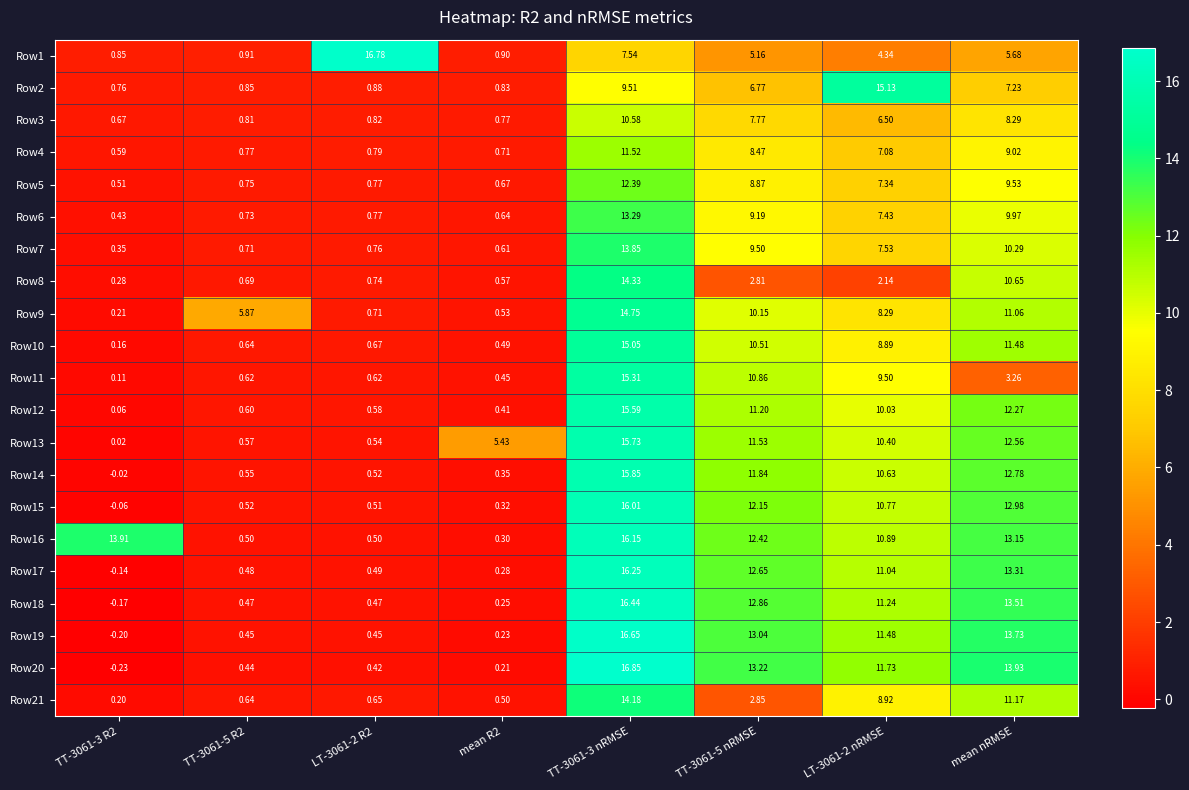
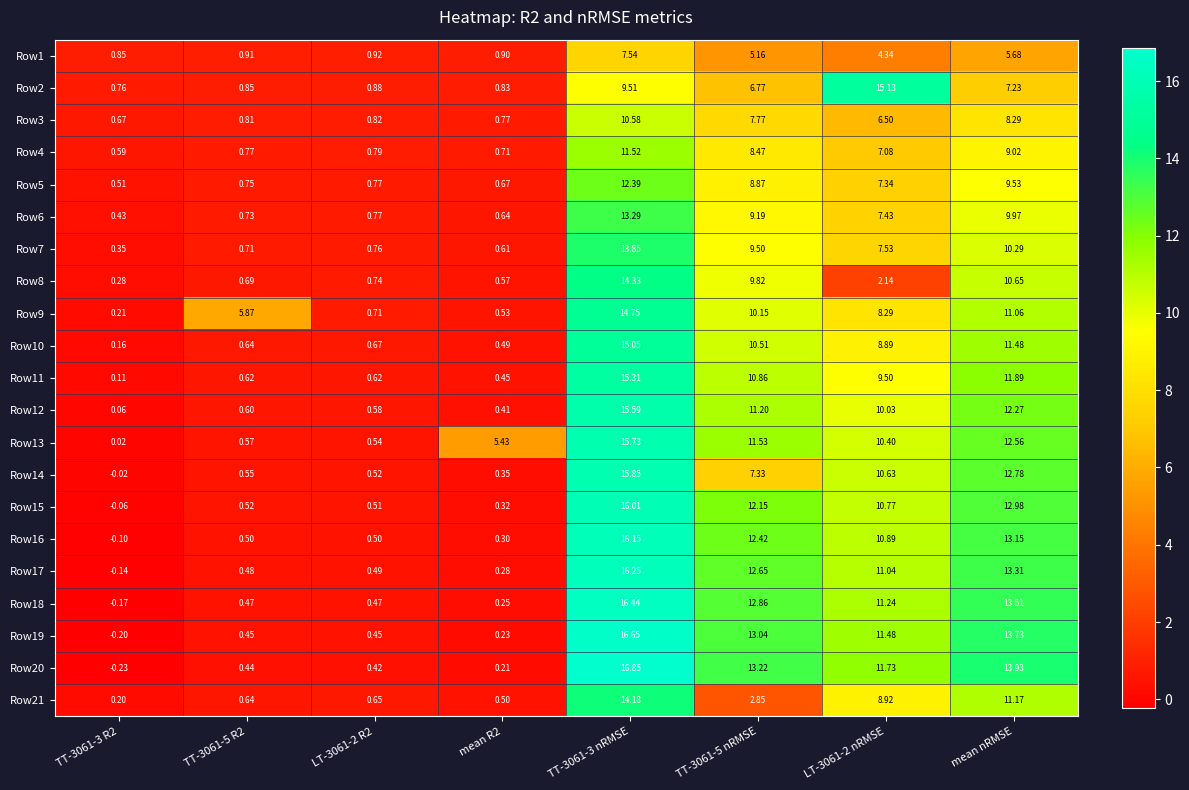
Row1, LT-3061-2 R2: 16.78 -> 0.92
Row8, TT-3061-5 nRMSE: 2.81 -> 9.82
Row11, mean nRMSE: 3.26 -> 11.89
Row14, TT-3061-5 nRMSE: 11.84 -> 7.33
Row16, TT-3061-3 R2: 13.91 -> -0.10
